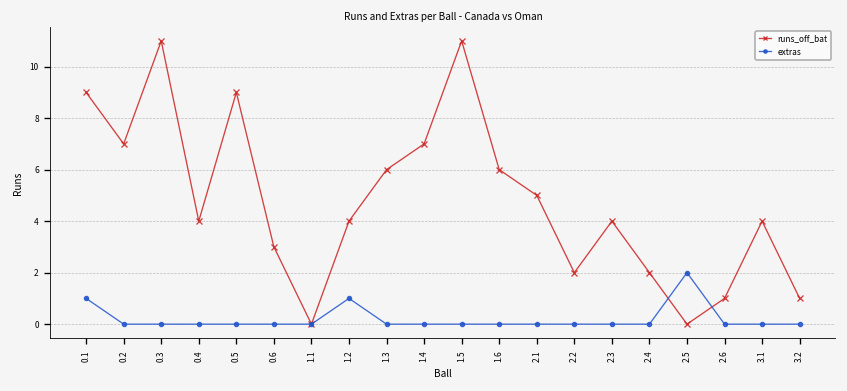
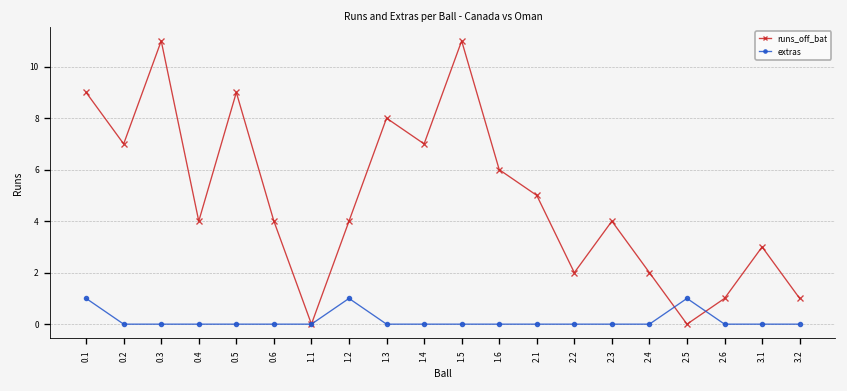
runs_off_bat, 0.6: 3 -> 4
runs_off_bat, 1.3: 6 -> 8
extras, 2.5: 2 -> 1
runs_off_bat, 3.1: 4 -> 3
